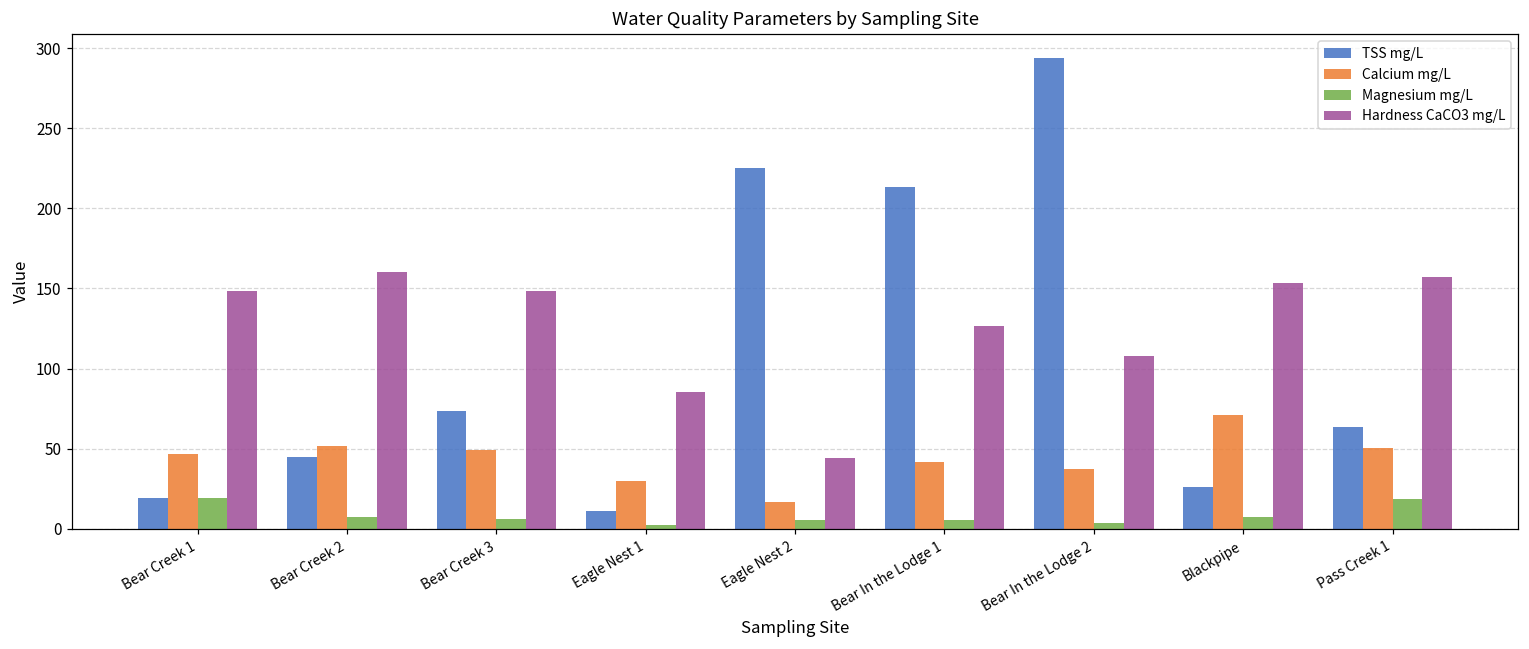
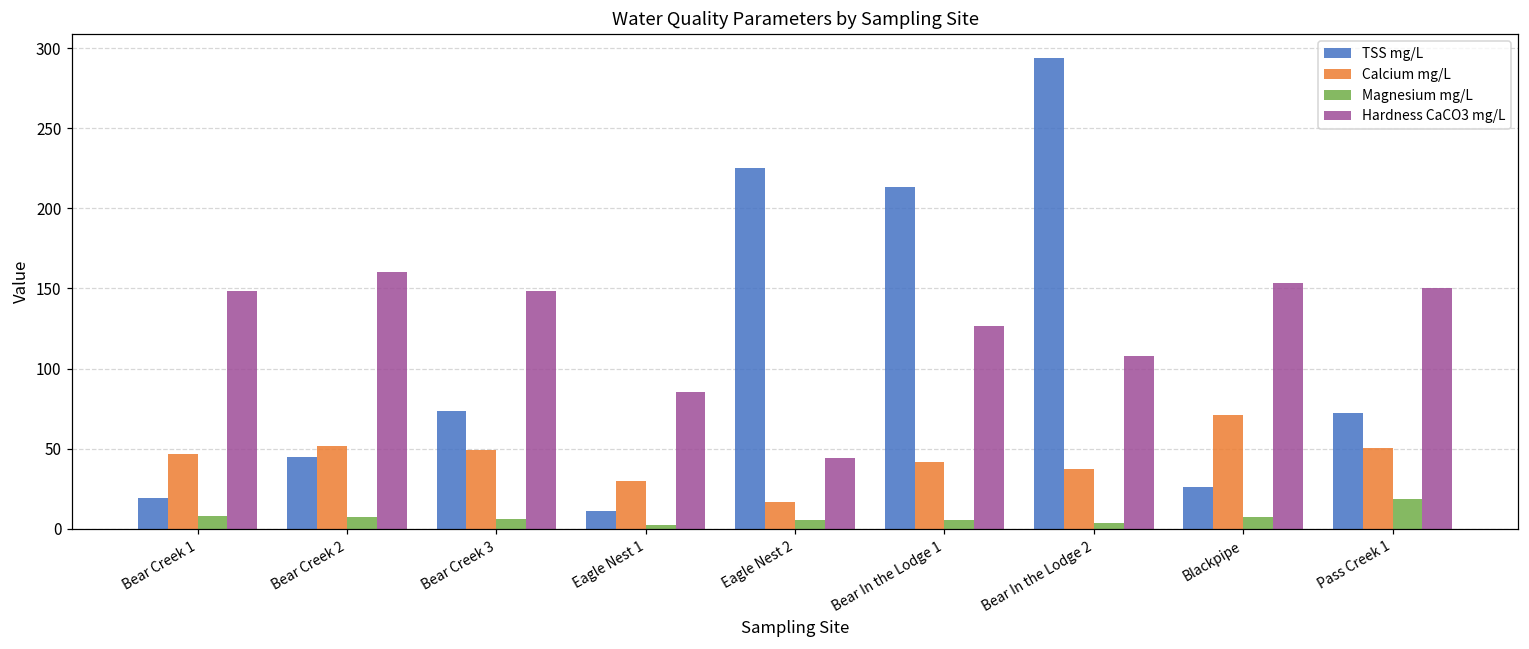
Magnesium mg/L, Bear Creek 1: 19 -> 8
TSS mg/L, Pass Creek 1: 64 -> 72
Hardness CaCO3 mg/L, Pass Creek 1: 157 -> 150
